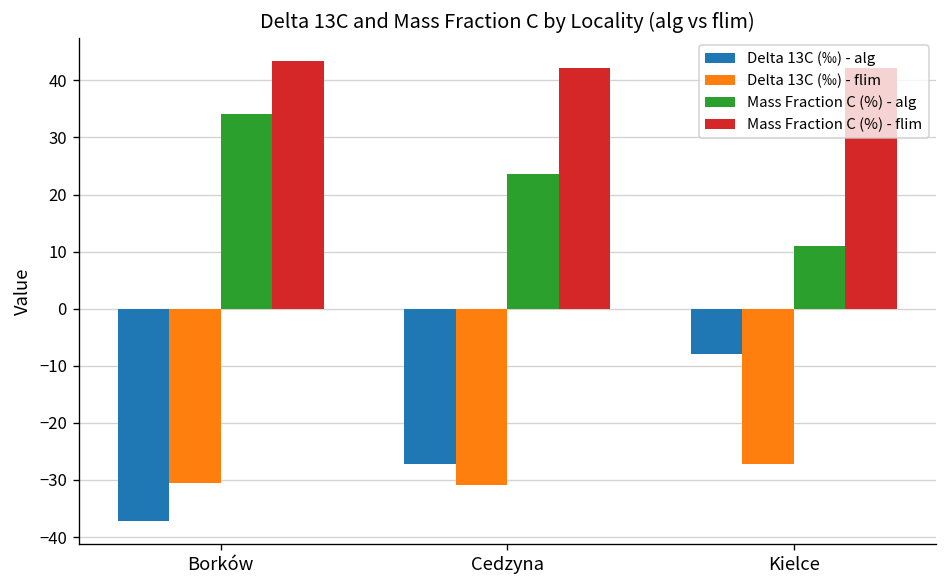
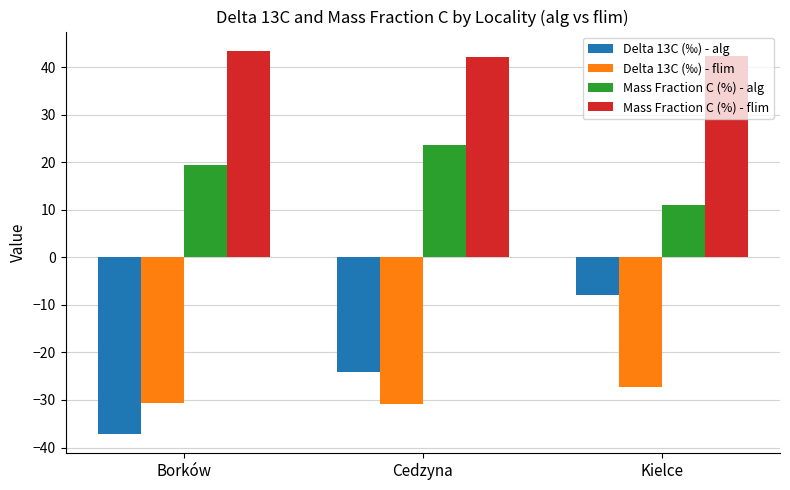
Mass Fraction C (%) - alg, Borków: 34 -> 19
Delta 13C (‰) - alg, Cedzyna: -27 -> -24
